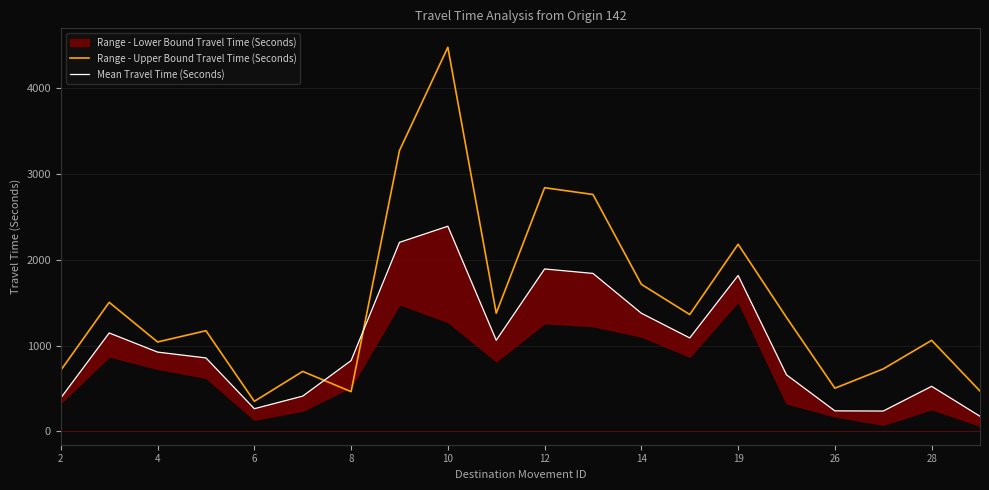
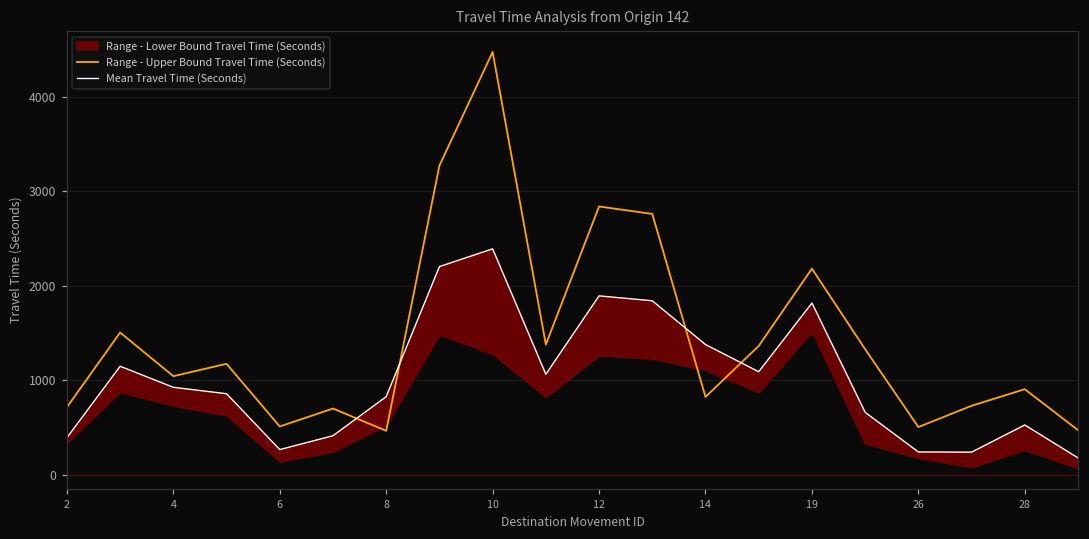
Range - Upper Bound Travel Time (Seconds), 6: 400 -> 500
Range - Upper Bound Travel Time (Seconds), 14: 1700 -> 800
Range - Upper Bound Travel Time (Seconds), 28: 1100 -> 900
